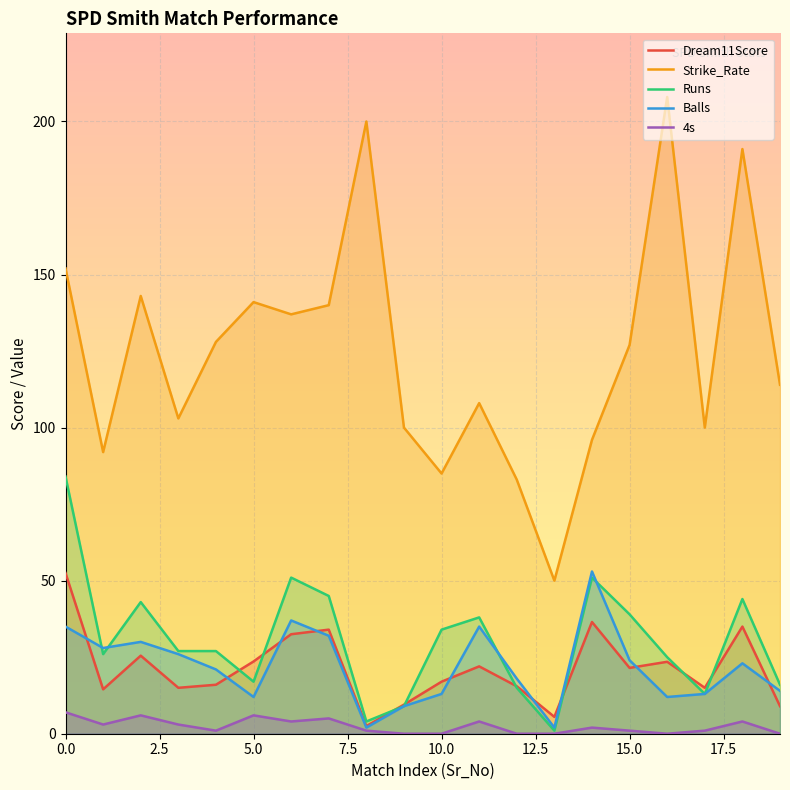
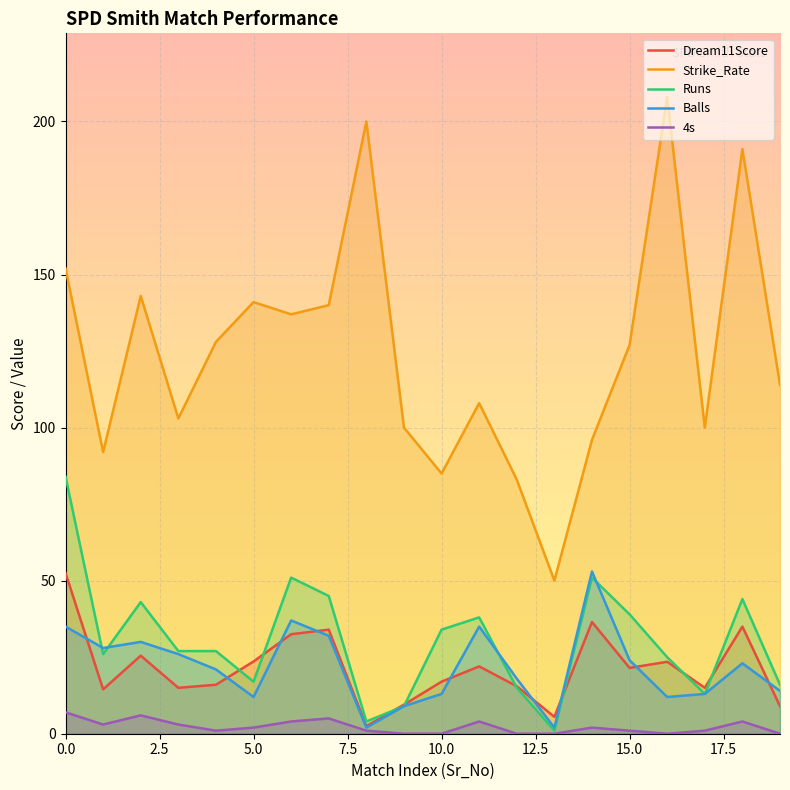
4s, 5.0: 6 -> 2
